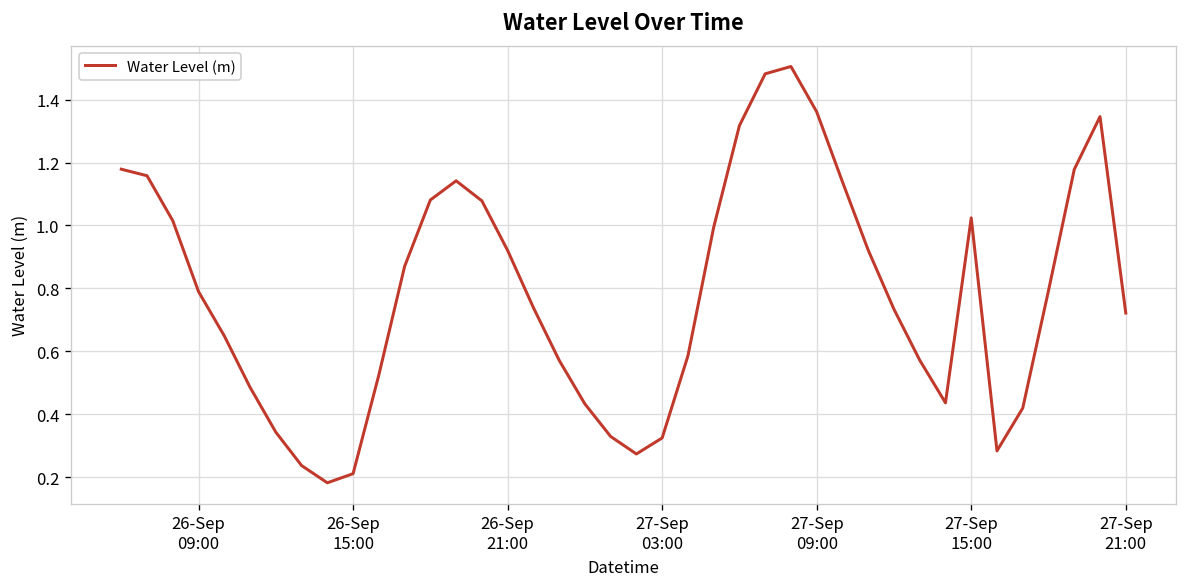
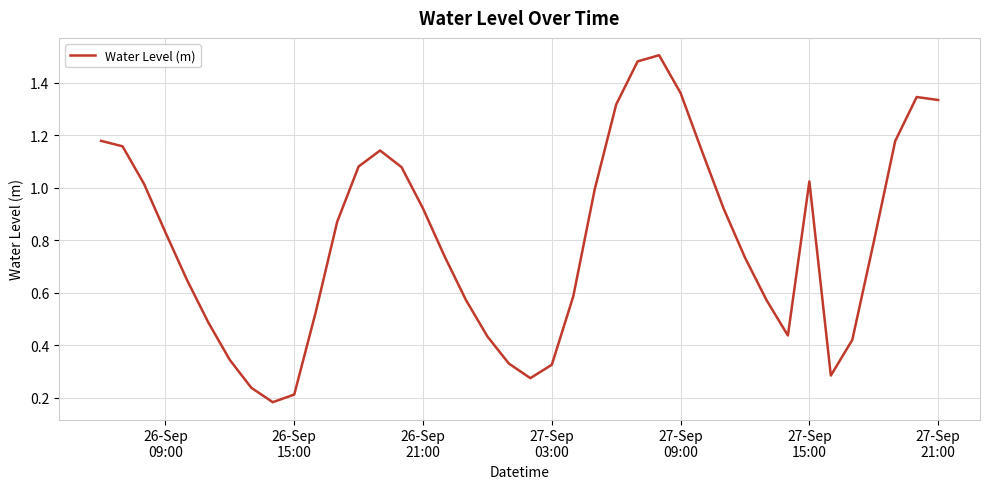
26-Sep 09:00: 0.79 -> 0.83
27-Sep 21:00: 0.72 -> 1.33
